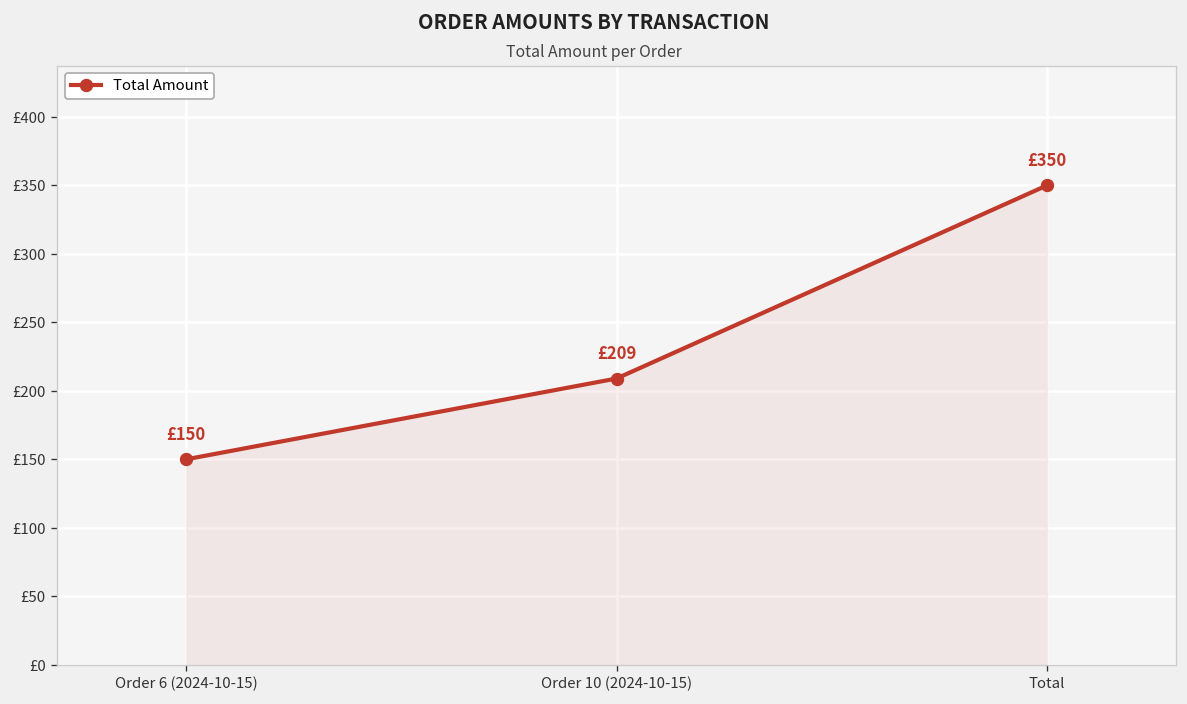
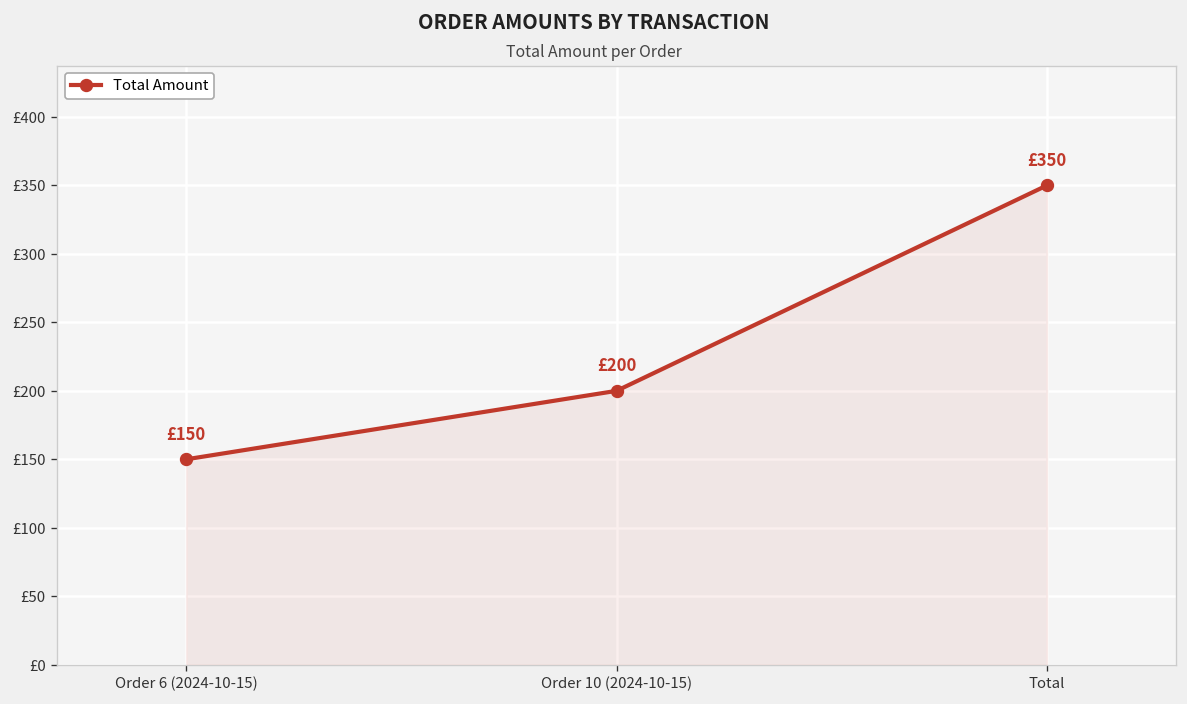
Order 10 (2024-10-15): £209 -> £200
